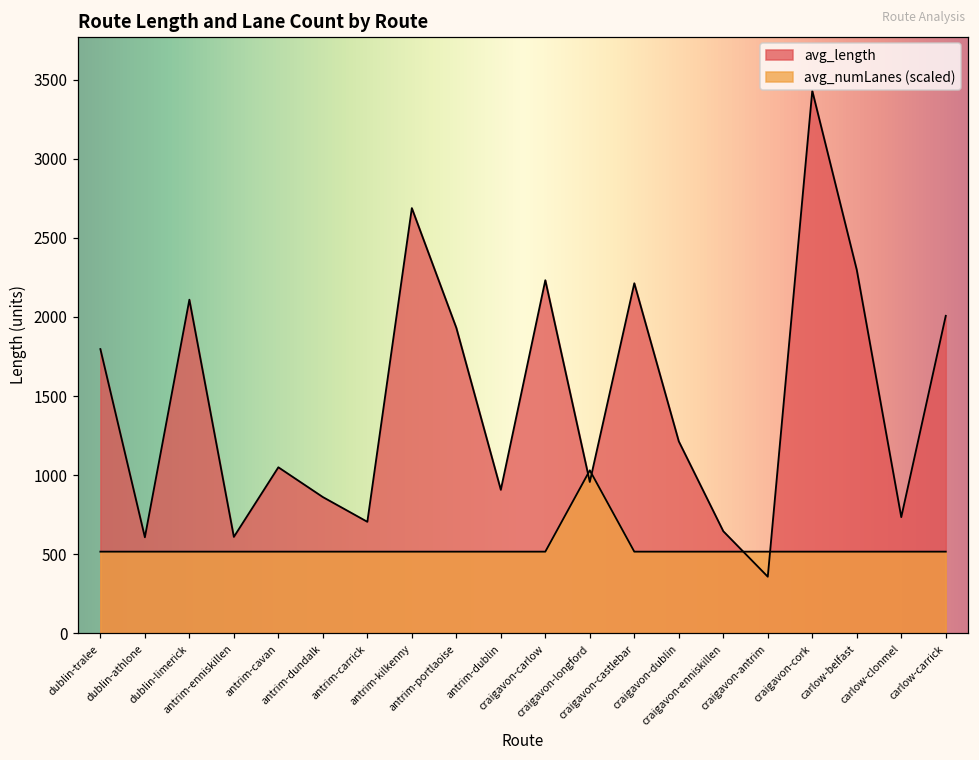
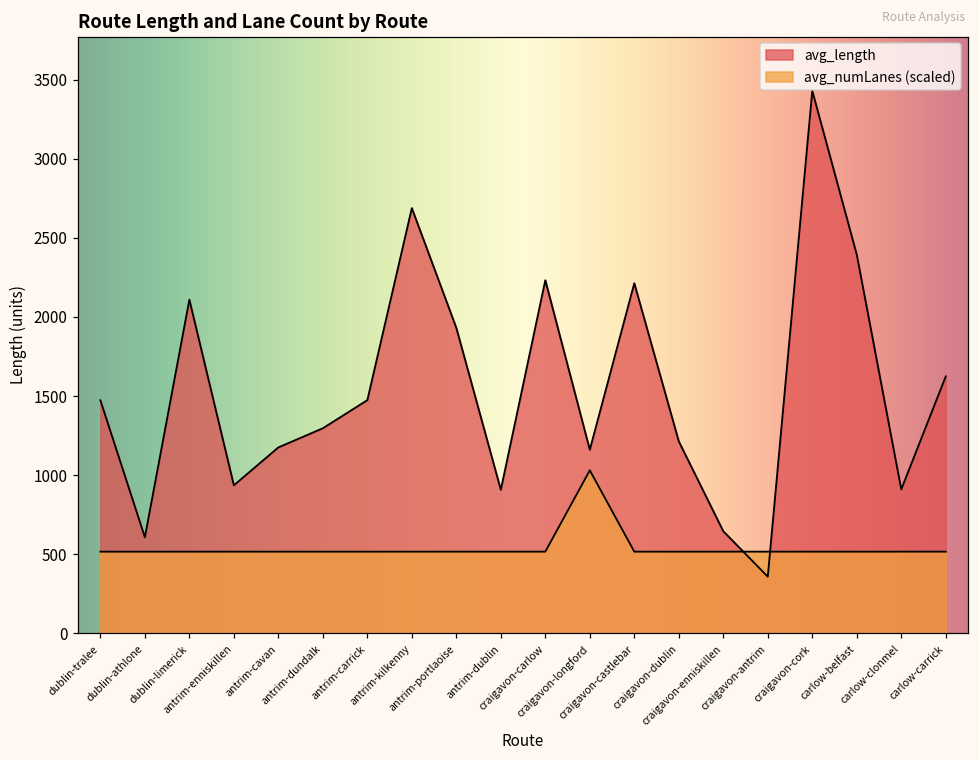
avg_length, dublin-tralee: 1800 -> 1470
avg_length, antrim-enniskillen: 610 -> 930
avg_length, antrim-cavan: 1050 -> 1170
avg_length, antrim-dundalk: 860 -> 1300
avg_length, antrim-carrick: 700 -> 1470
avg_length, craigavon-longford: 960 -> 1160
avg_length, carlow-belfast: 2300 -> 2390
avg_length, carlow-clonmel: 730 -> 910
avg_length, carlow-carrick: 2010 -> 1620
